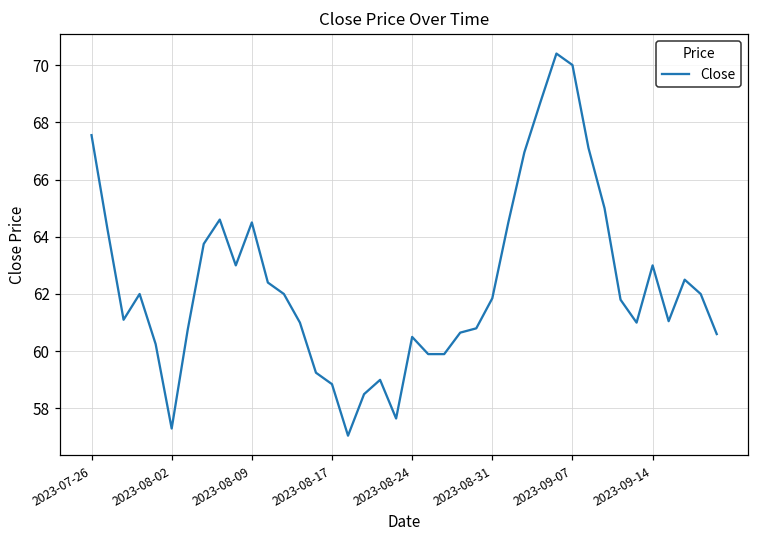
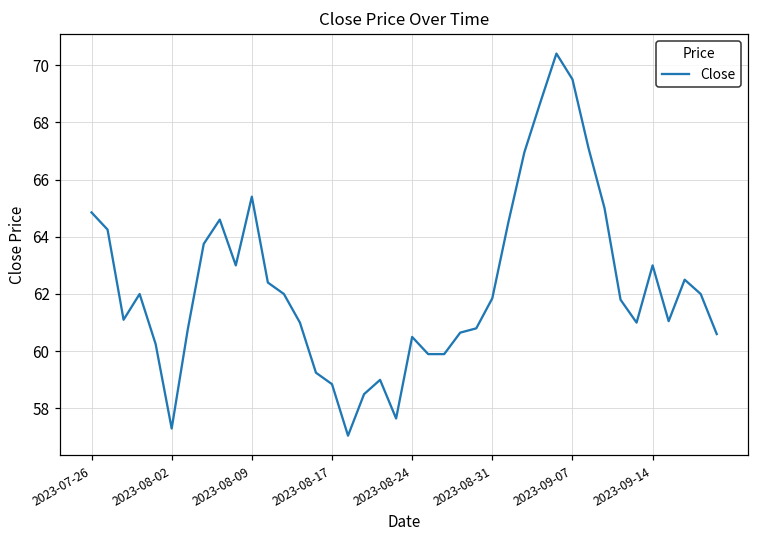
2023-07-26: 67.6 -> 64.9
2023-08-09: 64.5 -> 65.4
2023-09-07: 70.0 -> 69.5
